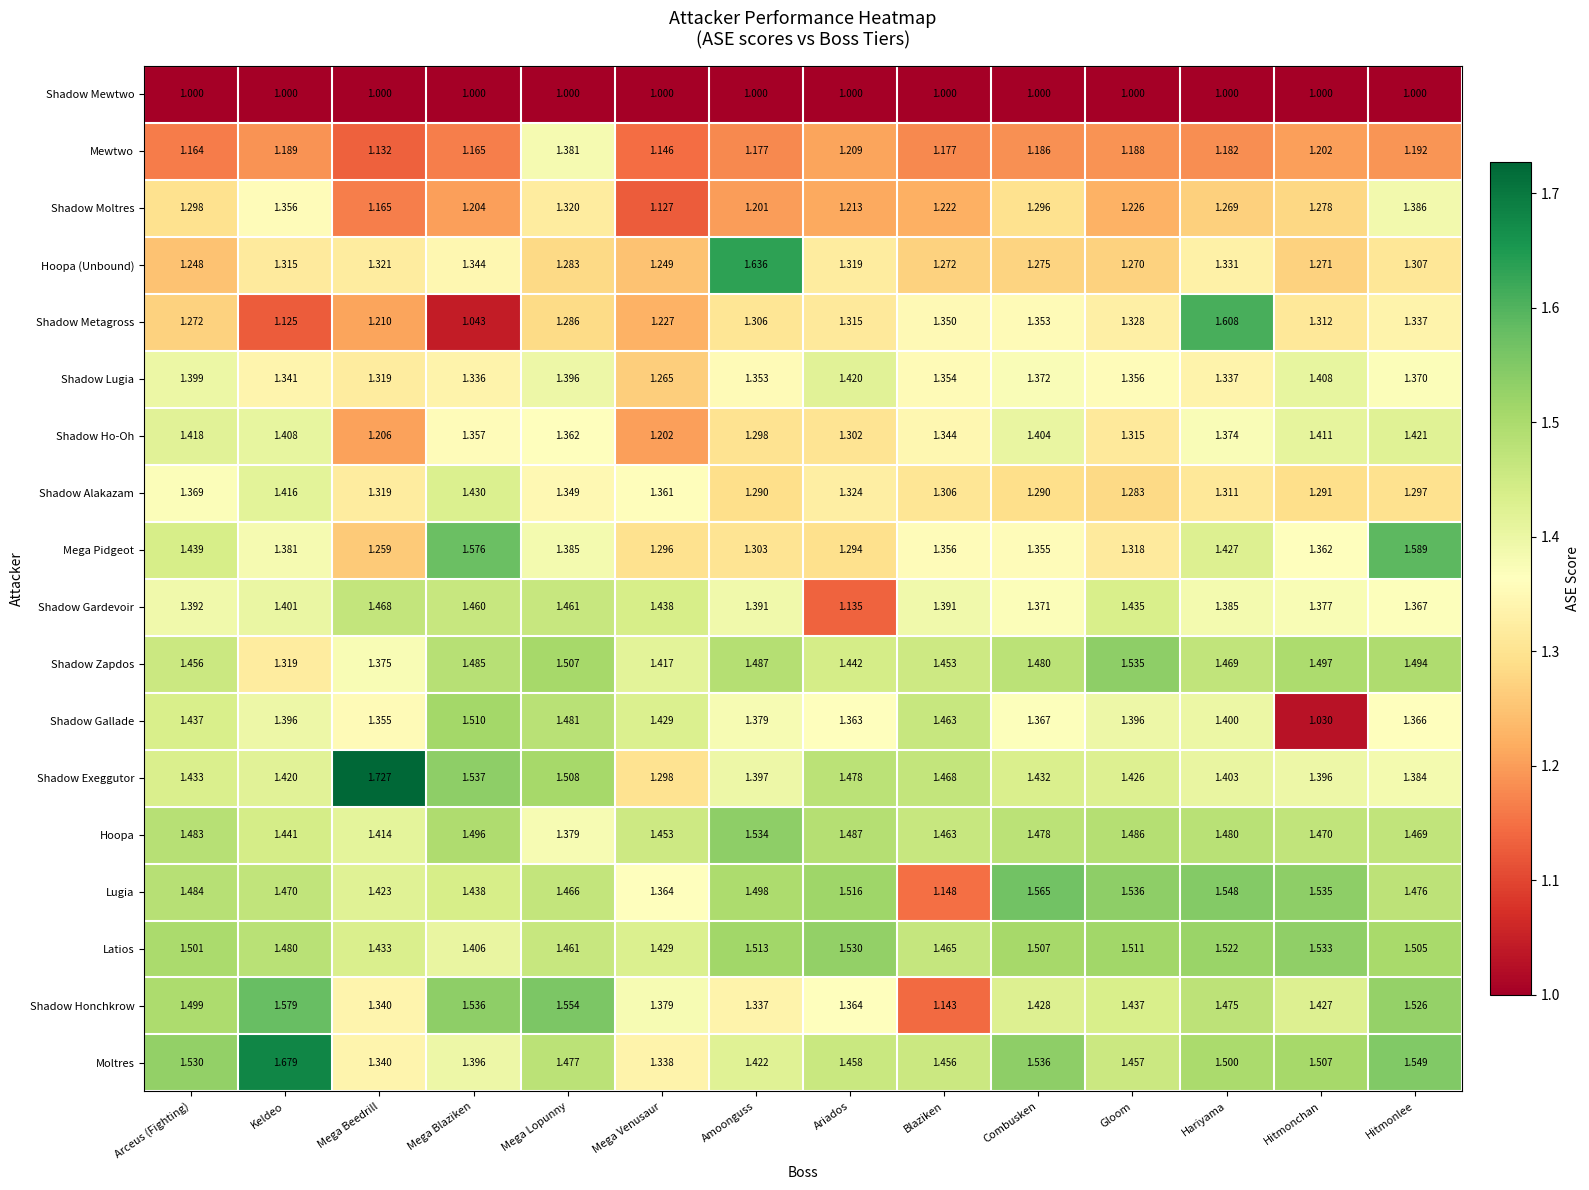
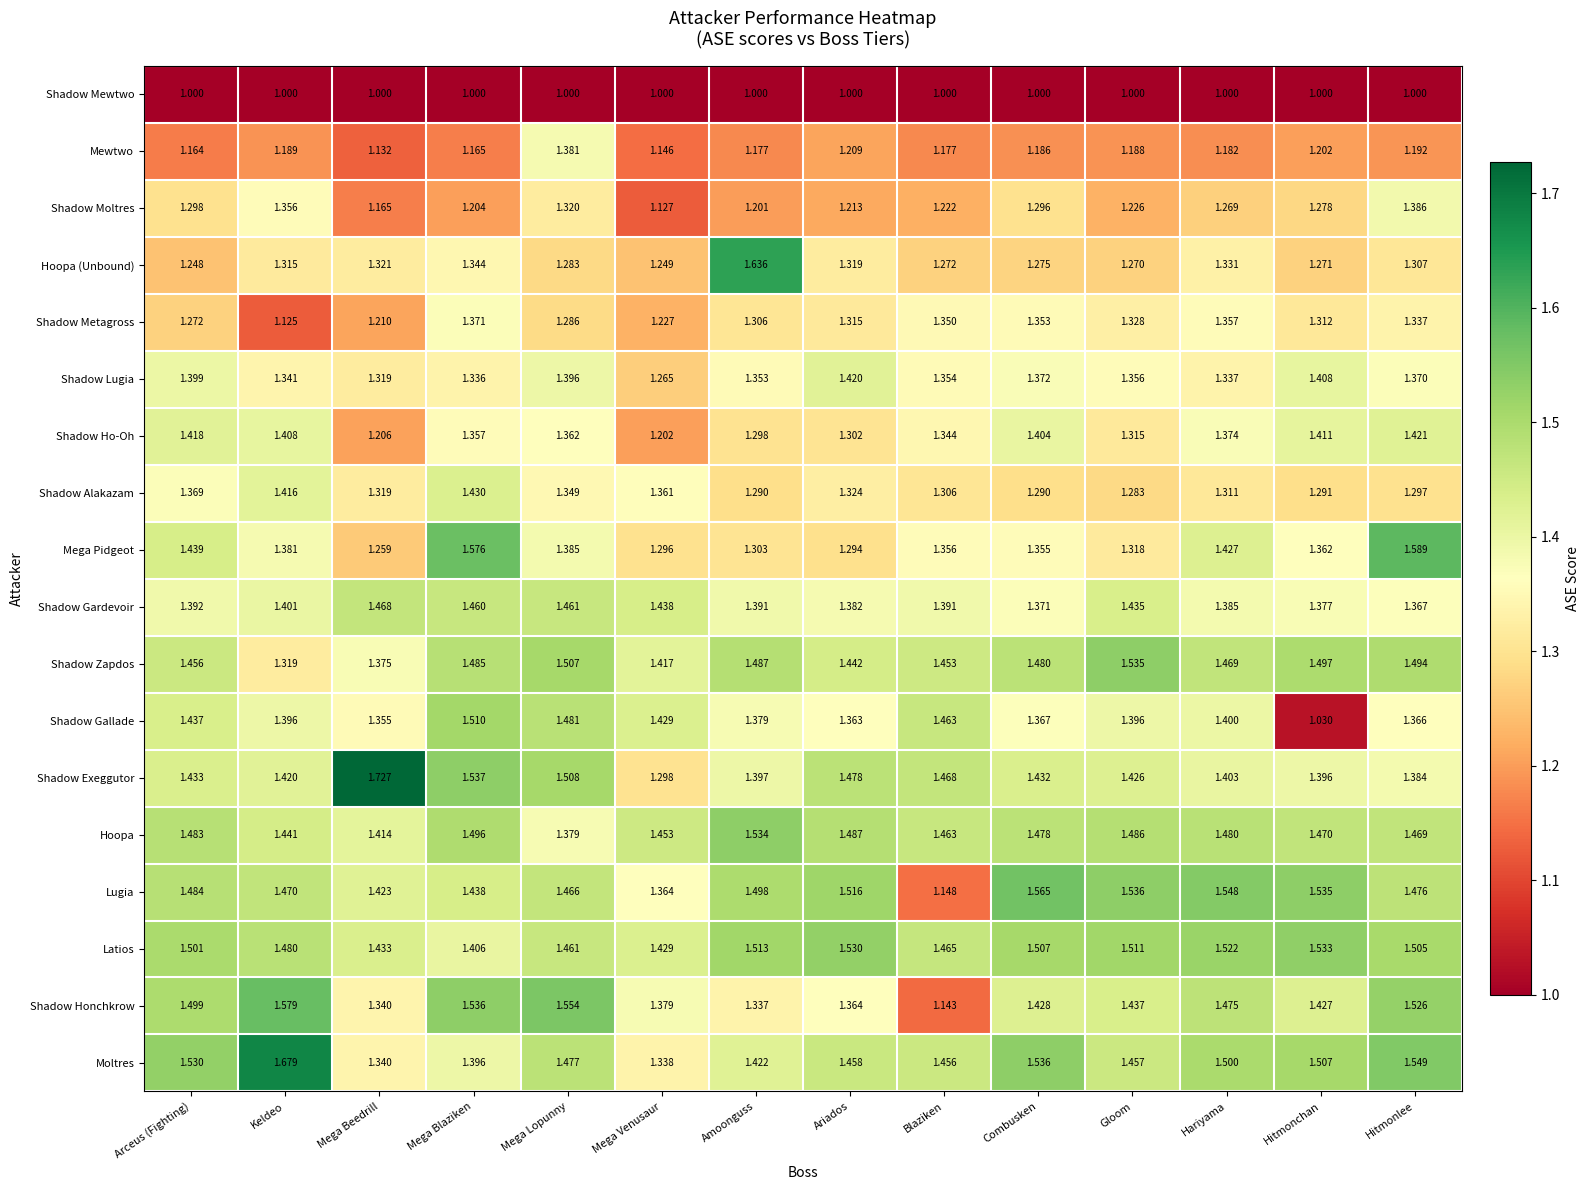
Shadow Metagross, Mega Blaziken: 1.043 -> 1.371
Shadow Metagross, Hariyama: 1.608 -> 1.357
Shadow Gardevoir, Ariados: 1.135 -> 1.382
